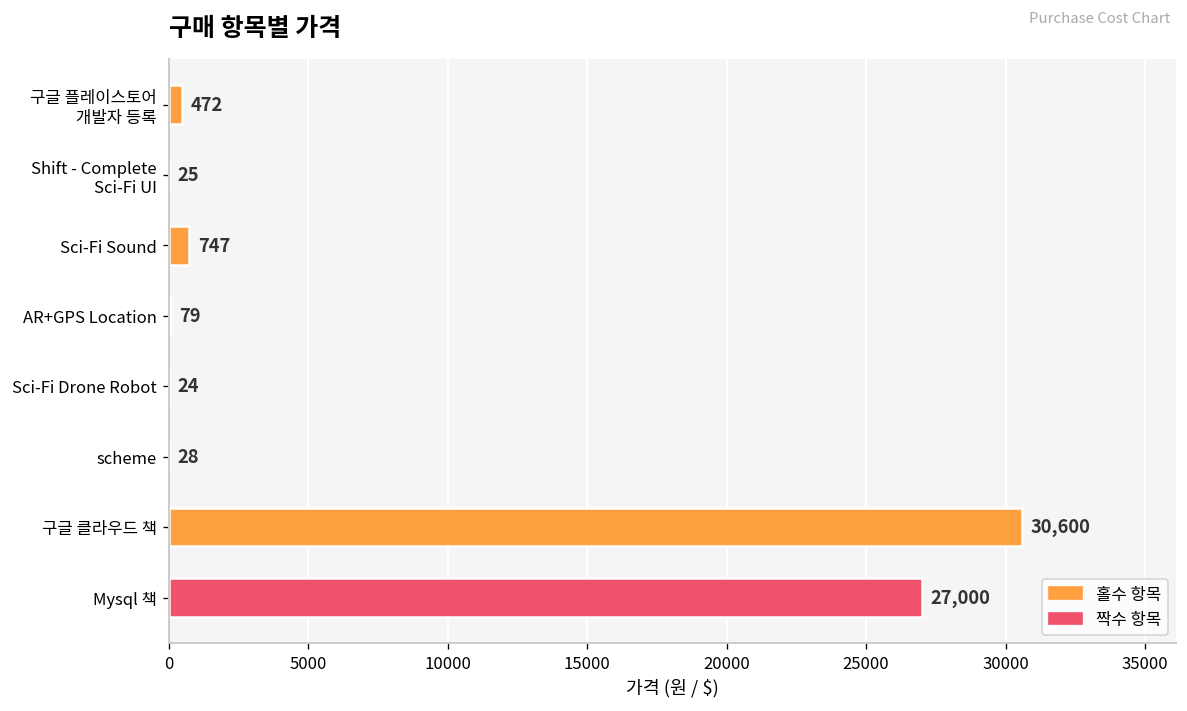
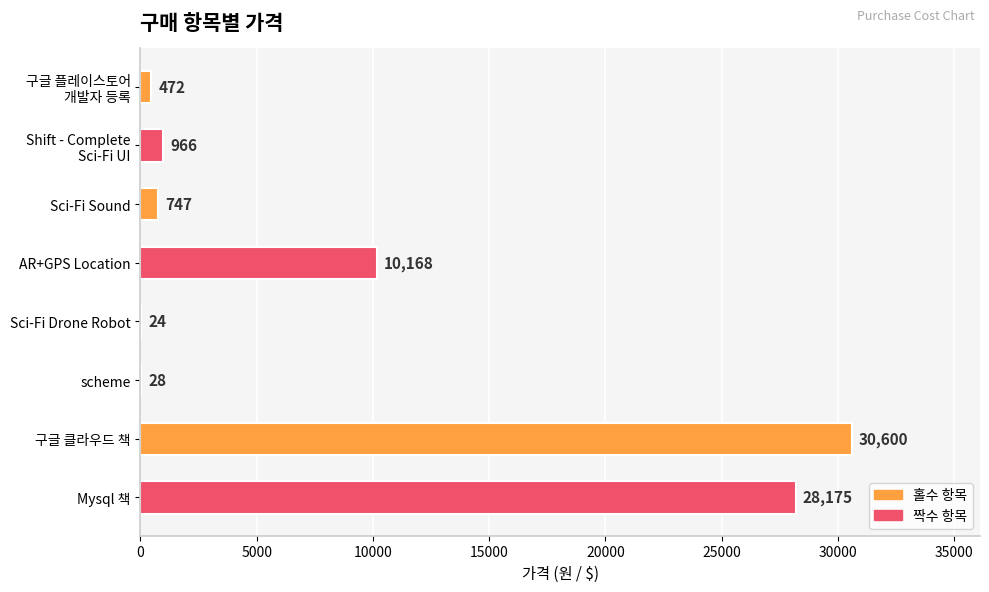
Shift - Complete Sci-Fi UI: 25 -> 966
AR+GPS Location: 79 -> 10,168
Mysql 책: 27,000 -> 28,175
